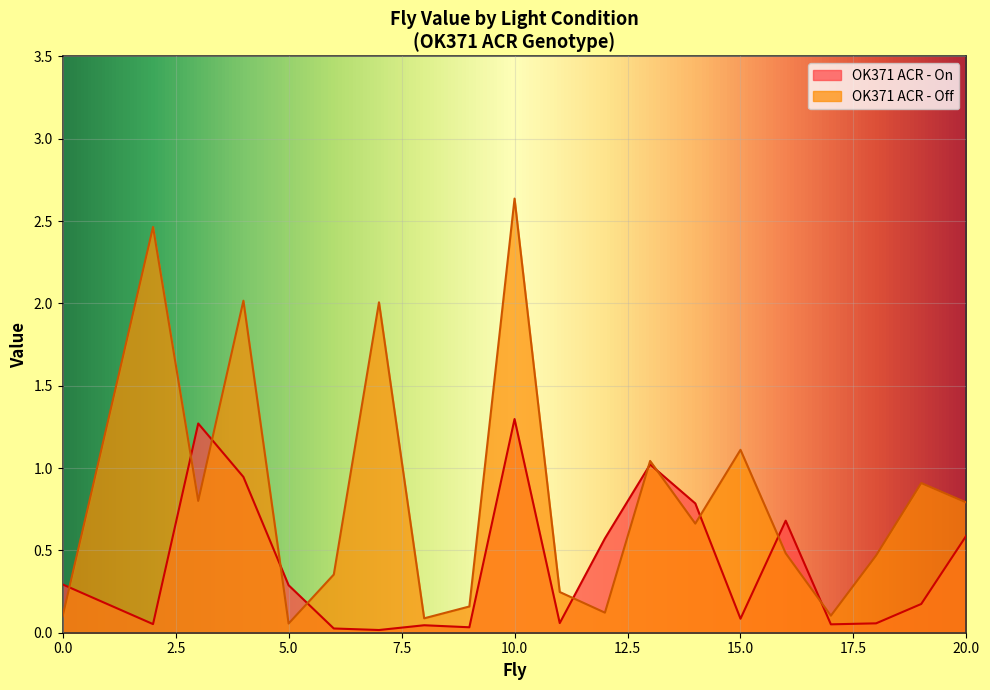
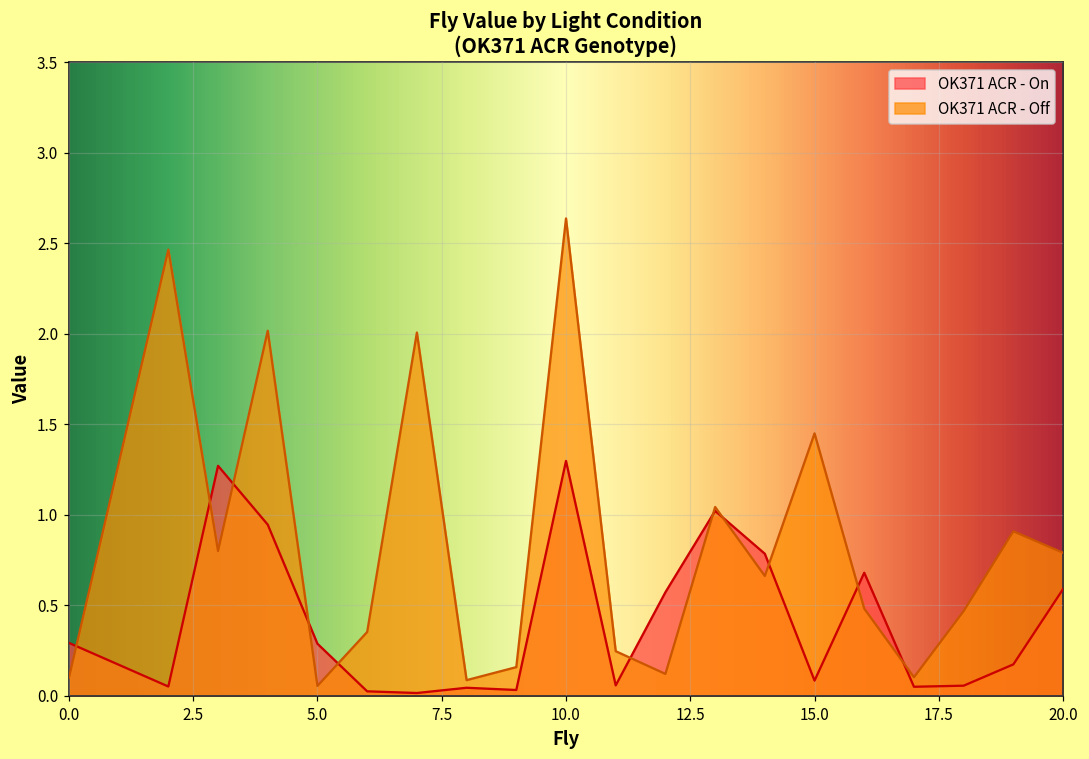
OK371 ACR - Off, 15.0: 1.11 -> 1.45
